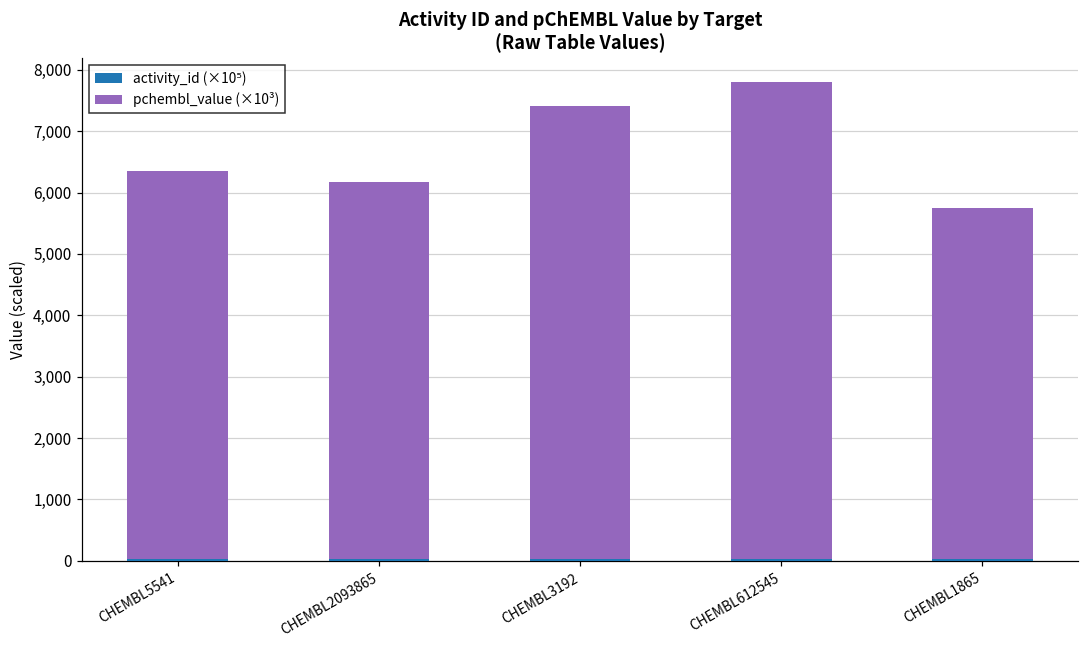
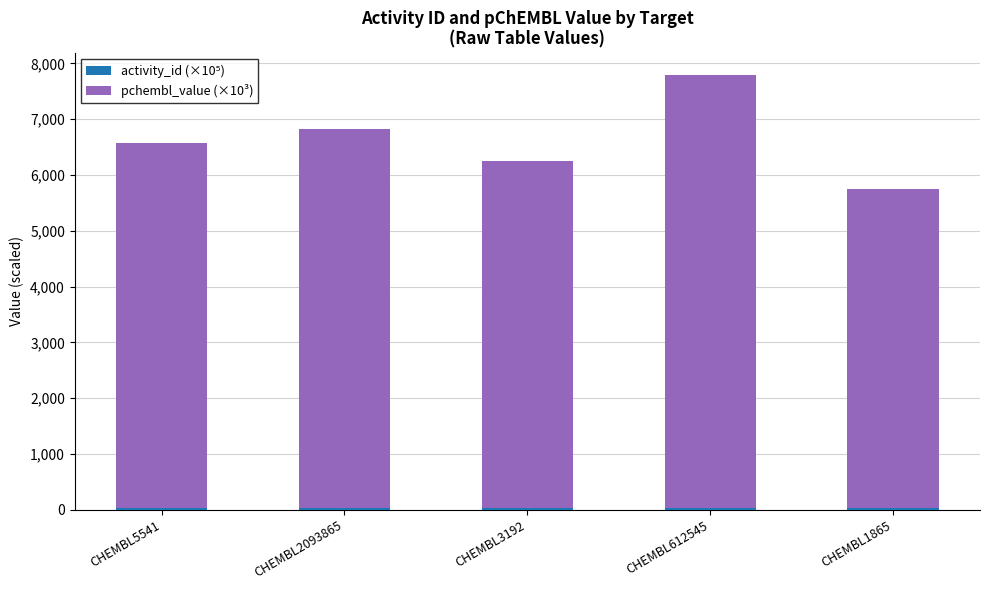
pchembl_value (×10³), CHEMBL5541: 6,300 -> 6,500
pchembl_value (×10³), CHEMBL2093865: 6,100 -> 6,800
pchembl_value (×10³), CHEMBL3192: 7,400 -> 6,200
